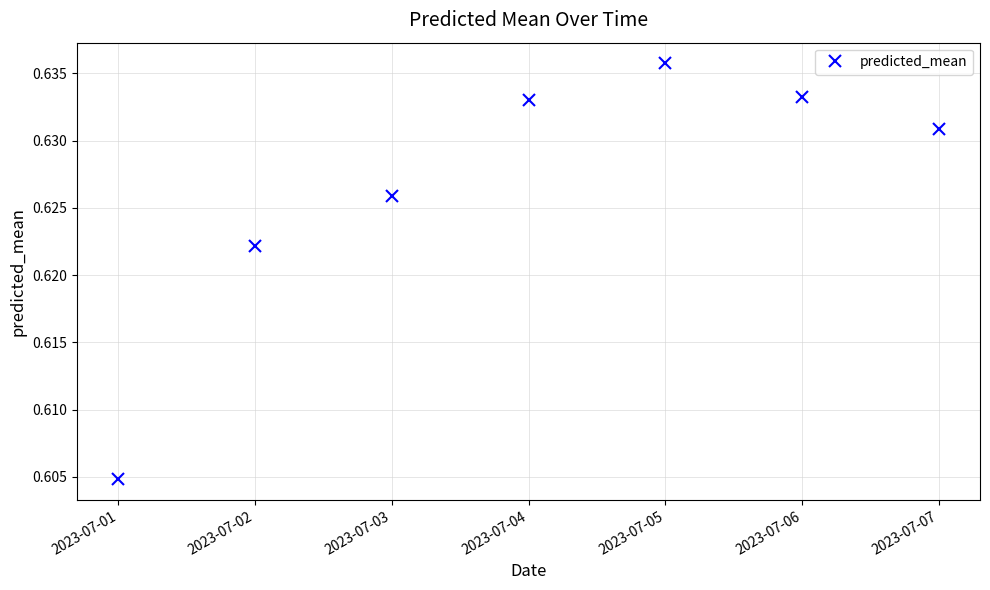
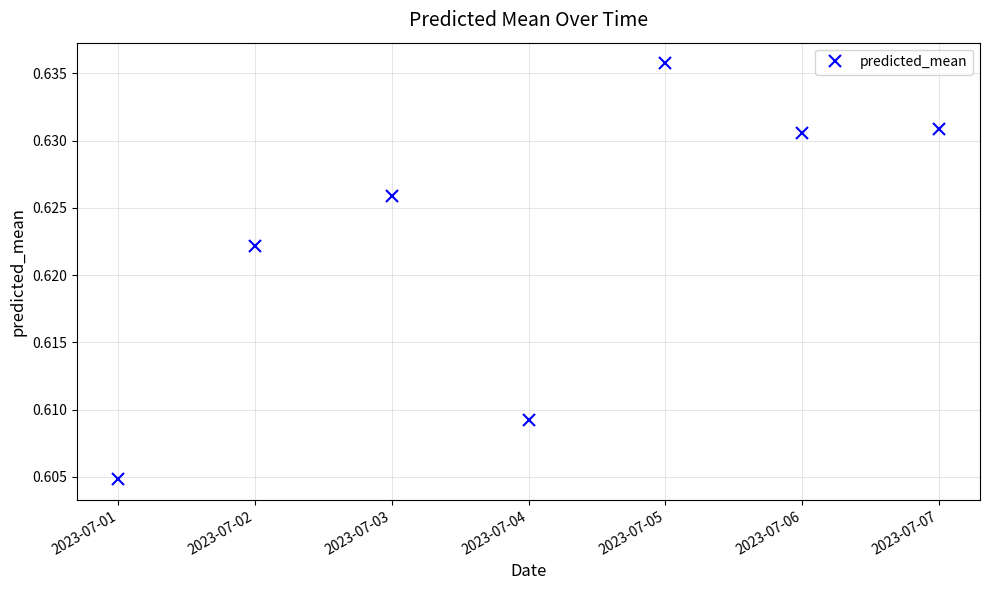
2023-07-04: 0.6331 -> 0.6092
2023-07-06: 0.6332 -> 0.6306
